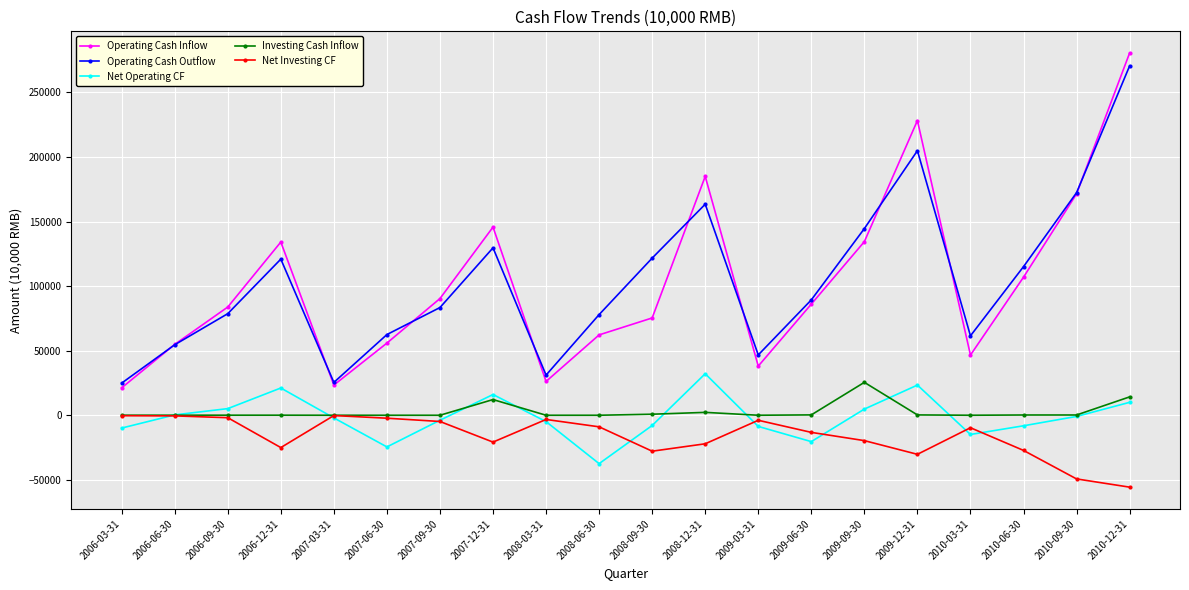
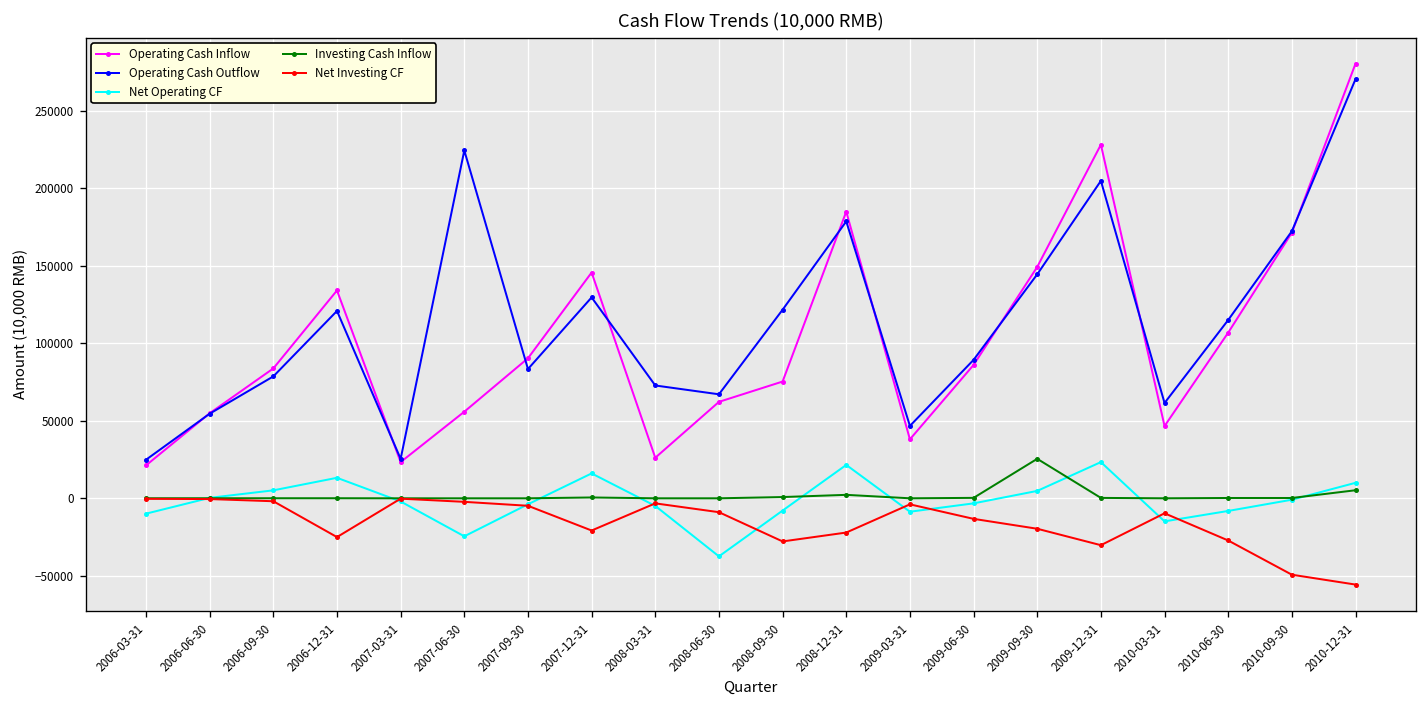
Net Operating CF, 2006-12-31: 21000 -> 13000
Operating Cash Outflow, 2007-06-30: 62000 -> 224000
Investing Cash Inflow, 2007-12-31: 12000 -> 1000
Operating Cash Outflow, 2008-03-31: 31000 -> 73000
Operating Cash Outflow, 2008-06-30: 78000 -> 67000
Operating Cash Outflow, 2008-12-31: 163000 -> 179000
Net Operating CF, 2008-12-31: 32000 -> 22000
Net Operating CF, 2009-06-30: -20000 -> -3000
Operating Cash Inflow, 2009-09-30: 134000 -> 149000
Investing Cash Inflow, 2010-12-31: 14000 -> 5000
